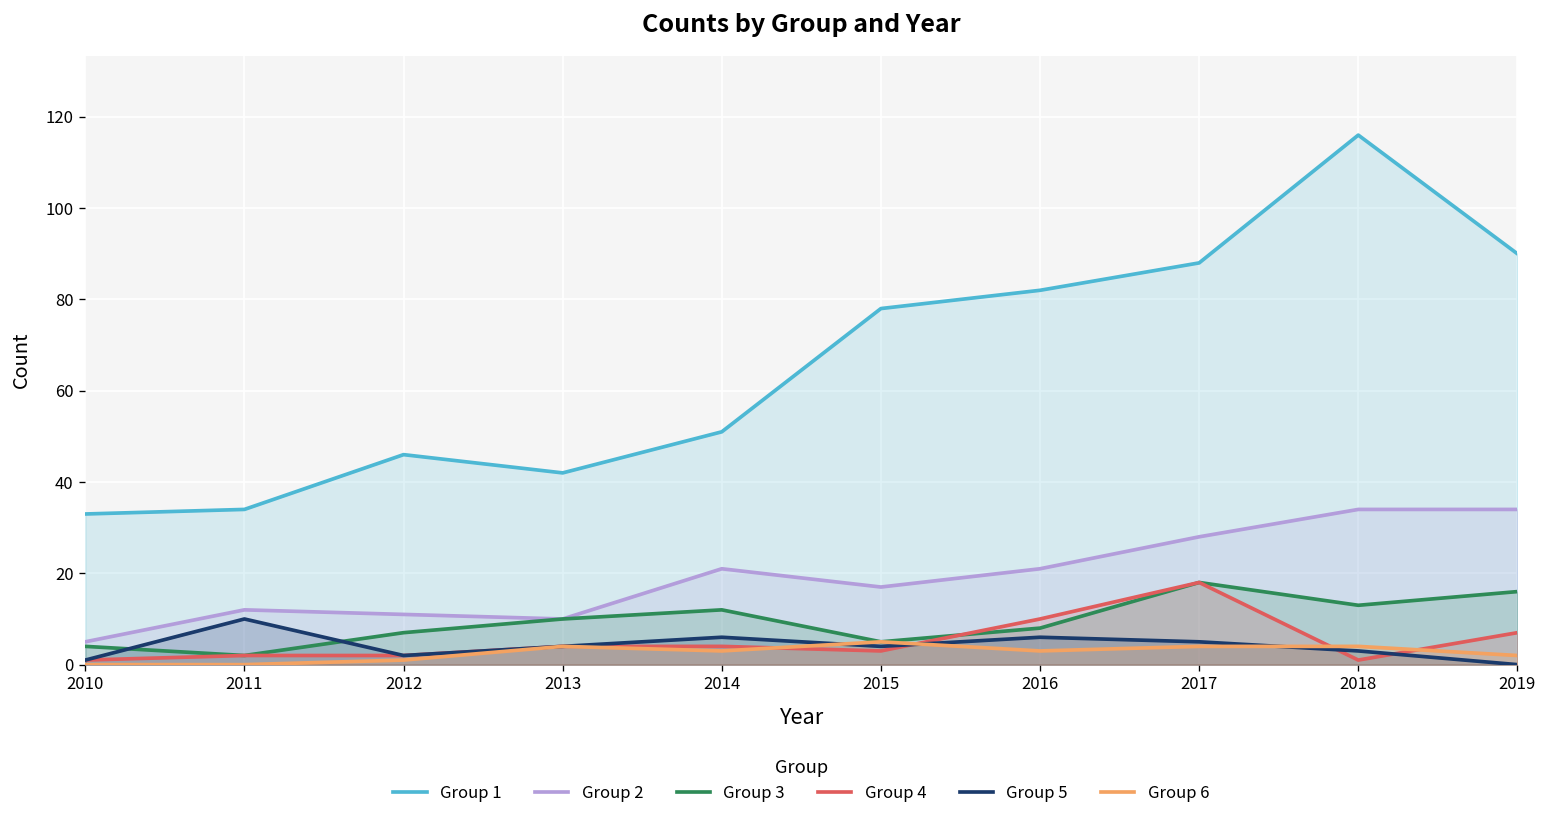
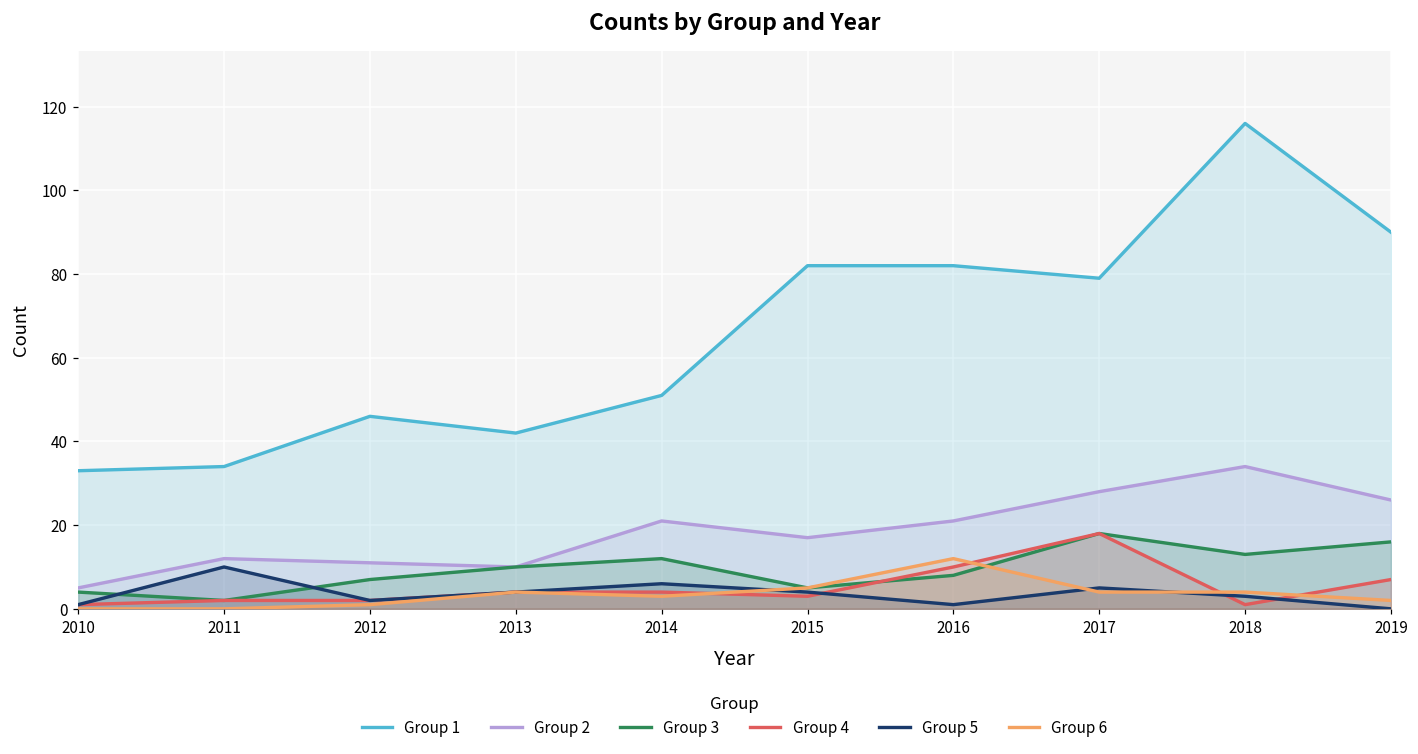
Group 1, 2015: 78 -> 82
Group 5, 2016: 6 -> 1
Group 6, 2016: 3 -> 12
Group 1, 2017: 88 -> 79
Group 2, 2019: 34 -> 26
